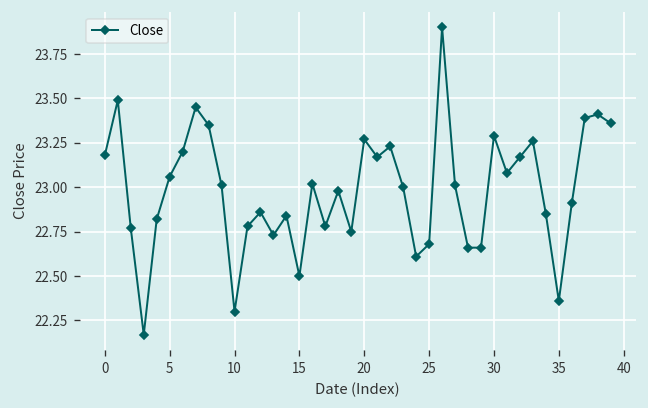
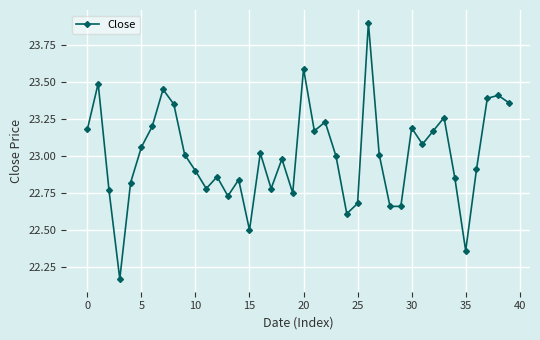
10: 22.3 -> 22.9
20: 23.27 -> 23.59
30: 23.29 -> 23.19
